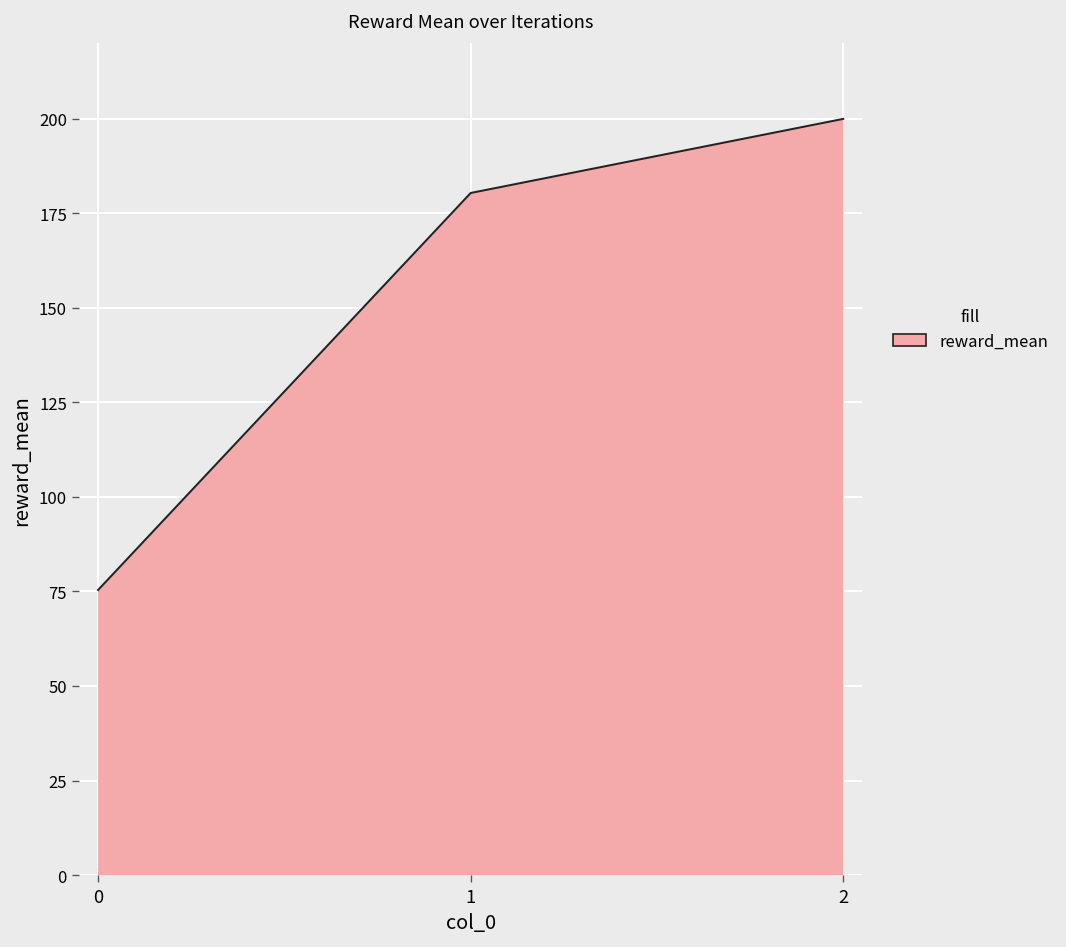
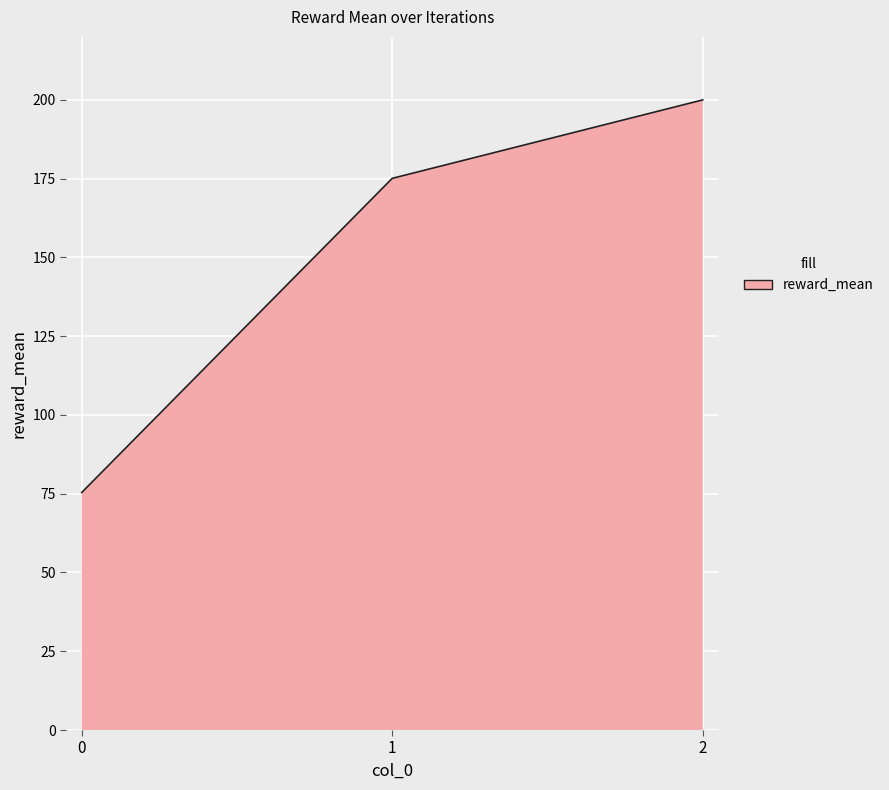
1: 180 -> 175
